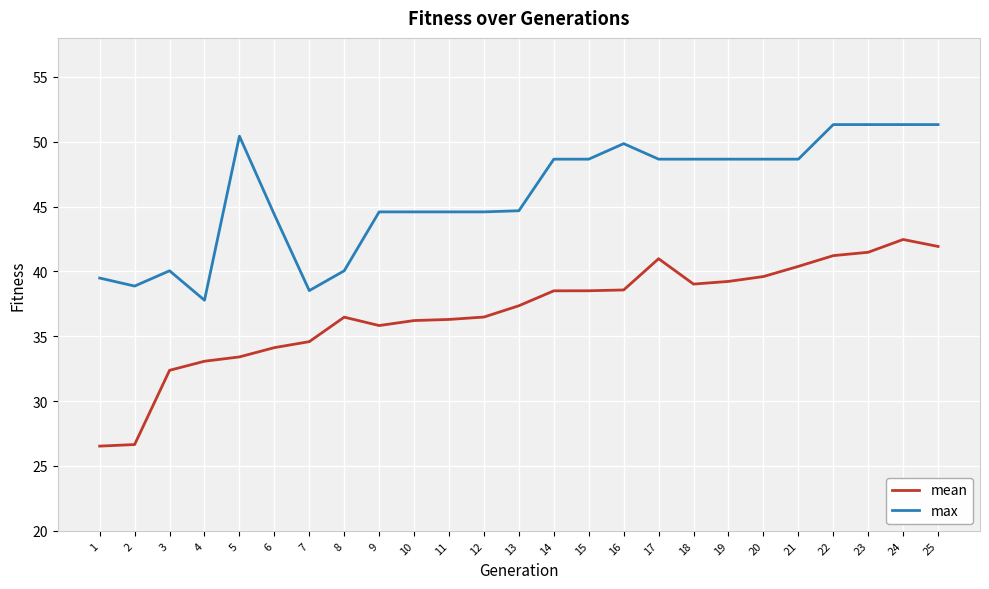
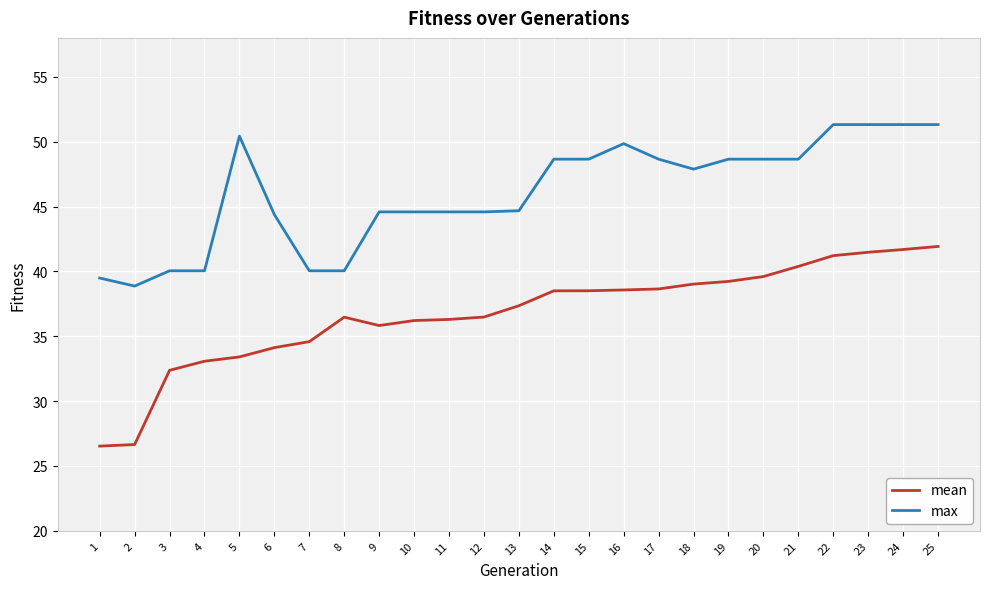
max, 4: 37.8 -> 40.0
max, 7: 38.5 -> 40.0
mean, 17: 41.0 -> 38.6
max, 18: 48.7 -> 47.9
mean, 24: 42.5 -> 41.7
